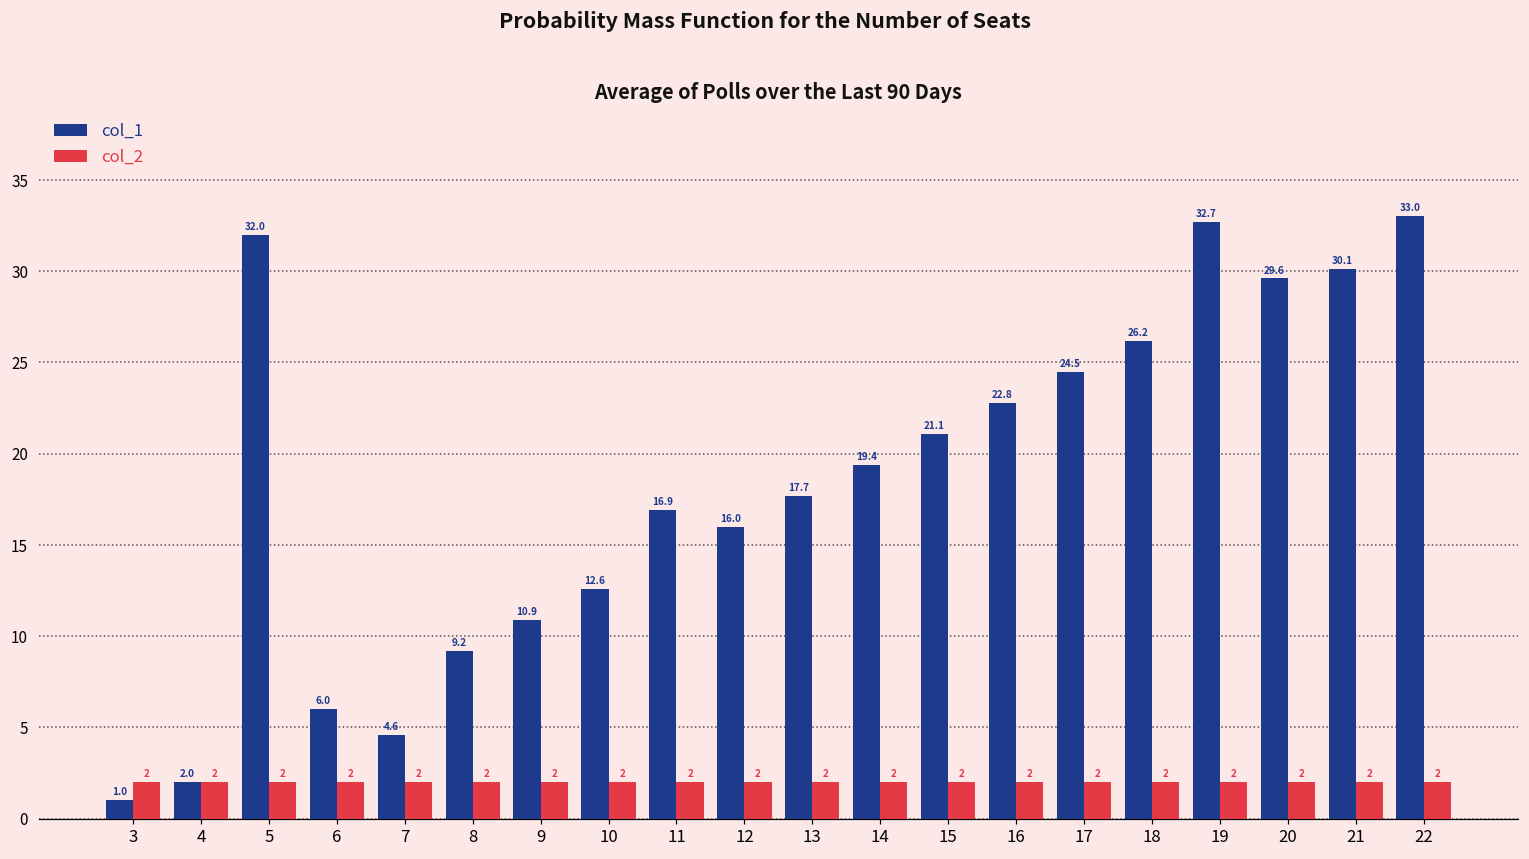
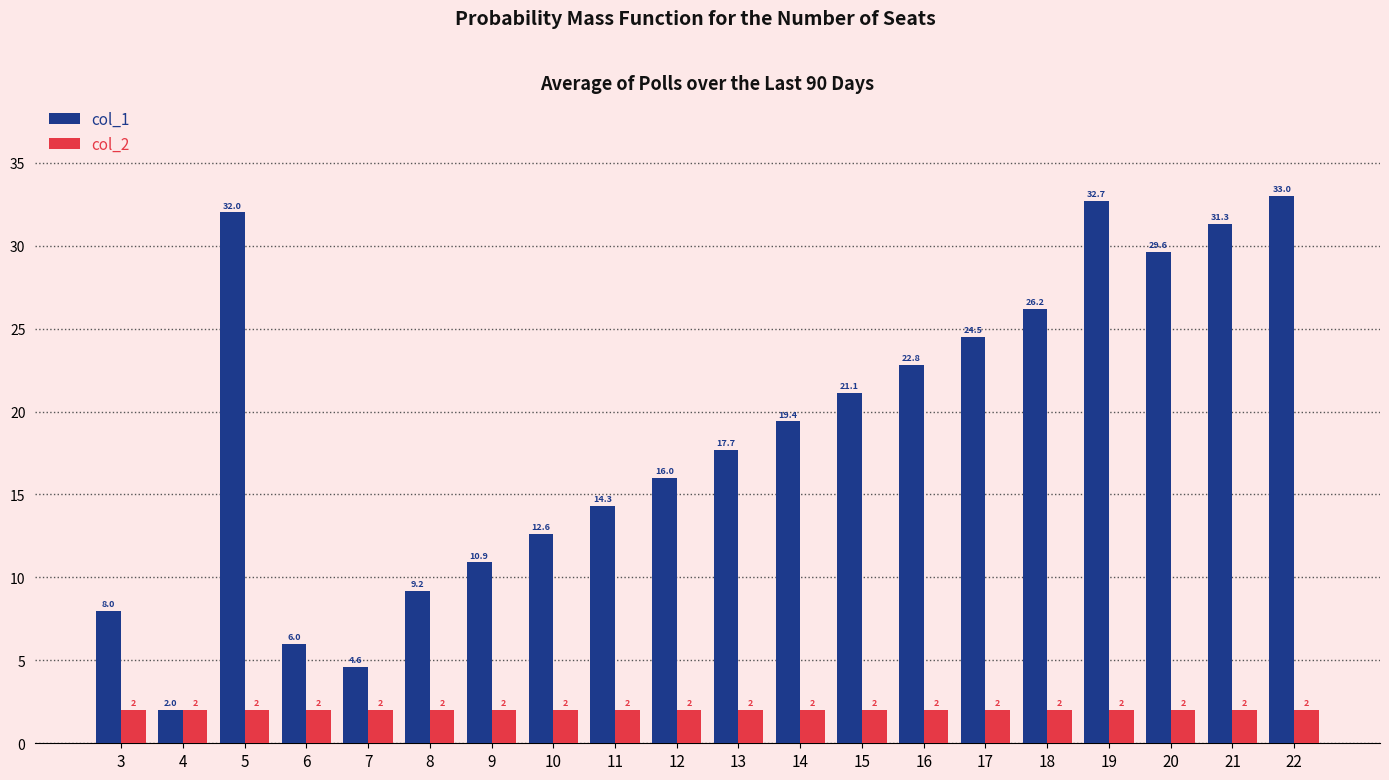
col_1, 3: 1.0 -> 8.0
col_1, 11: 16.9 -> 14.3
col_1, 21: 30.1 -> 31.3
